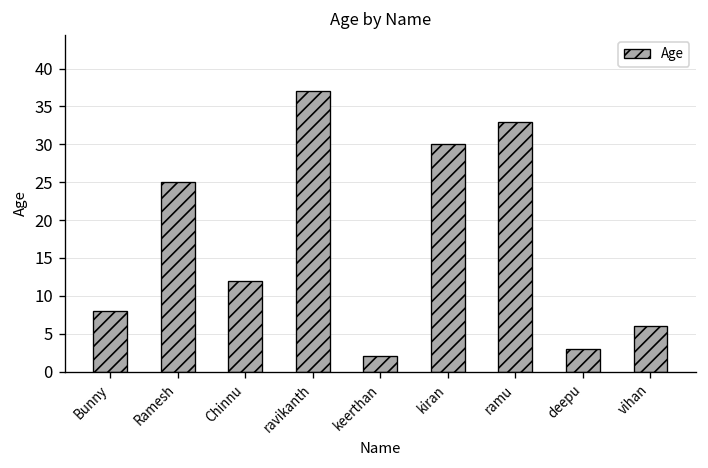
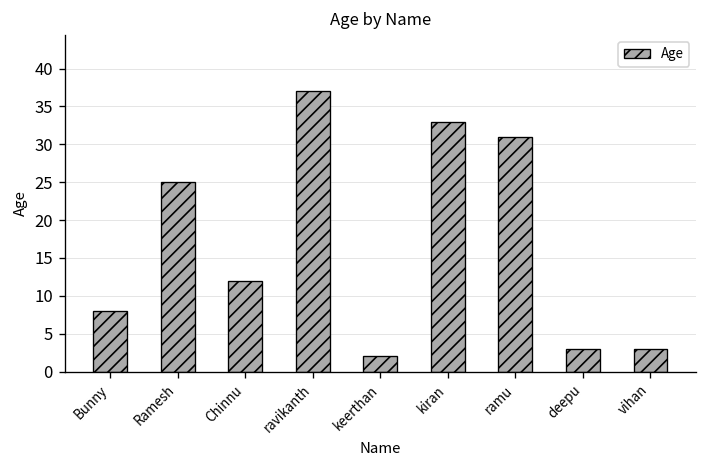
kiran: 30 -> 33
ramu: 33 -> 31
vihan: 6 -> 3
